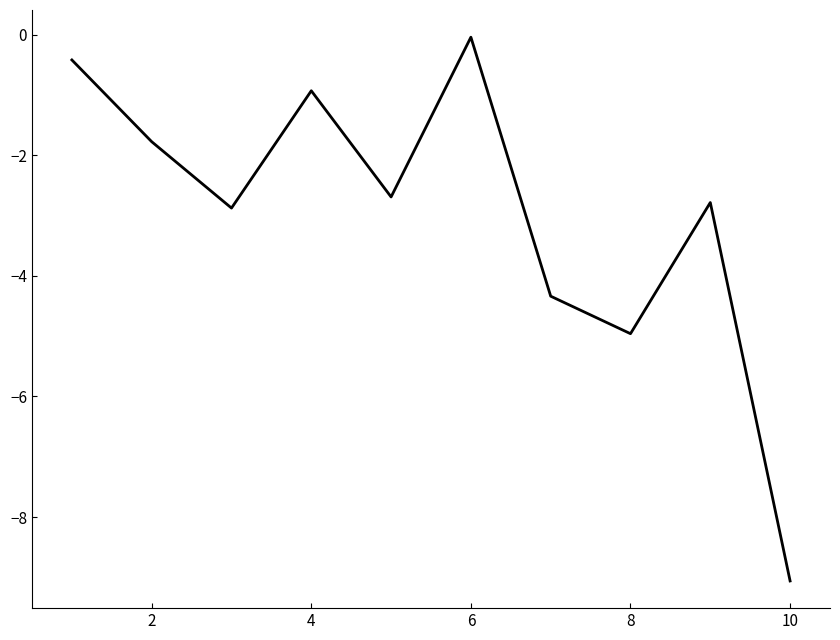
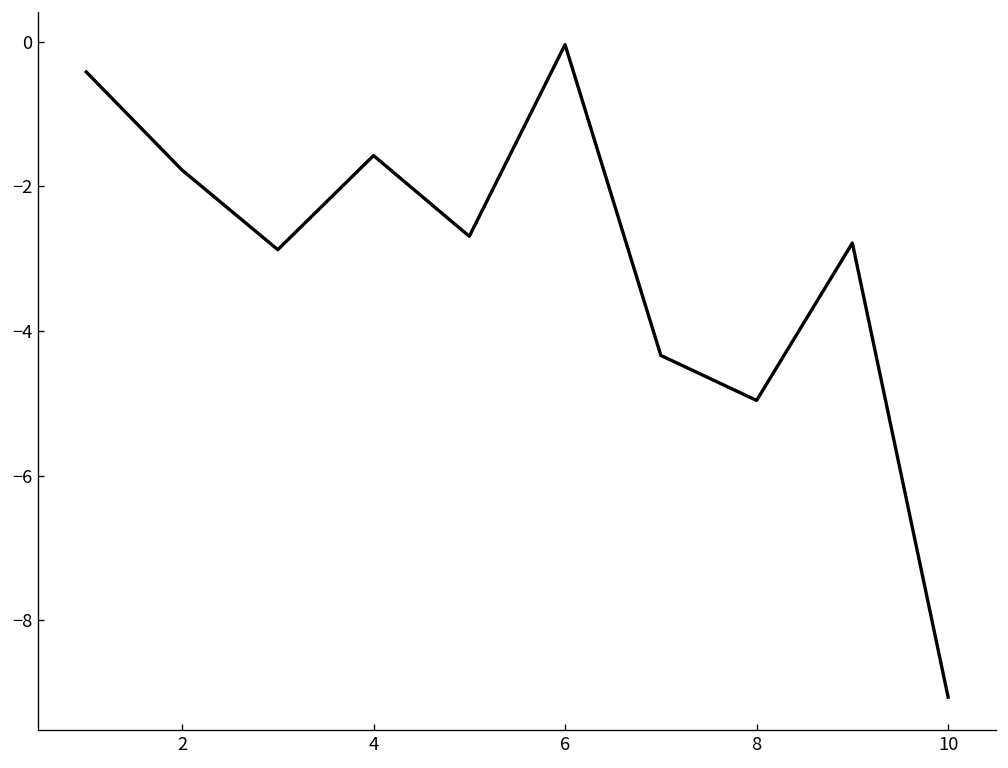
4: -0.9 -> -1.6
